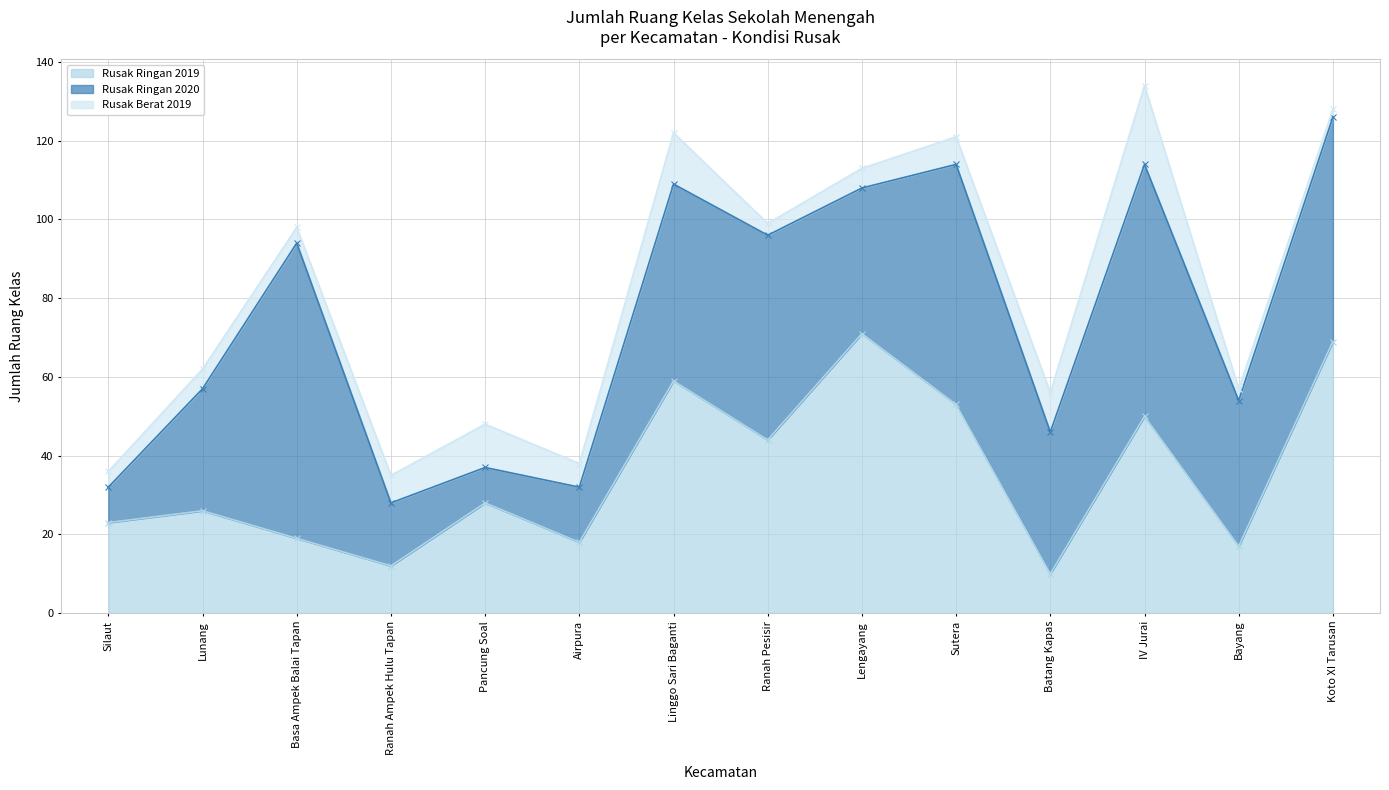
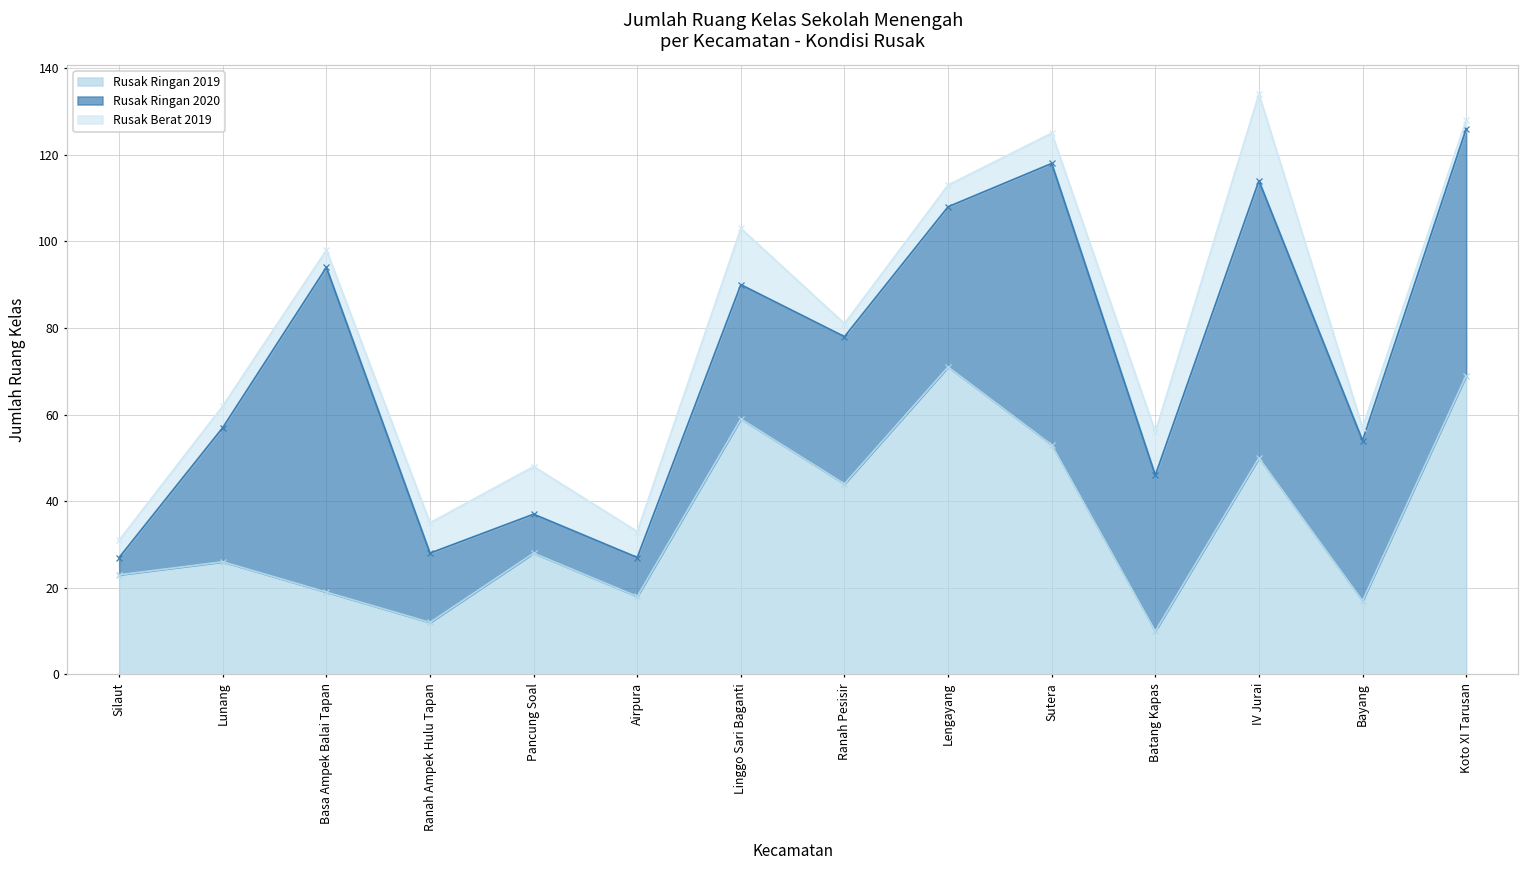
Rusak Ringan 2020, Silaut: 9 -> 4
Rusak Ringan 2020, Airpura: 14 -> 9
Rusak Ringan 2020, Linggo Sari Baganti: 50 -> 31
Rusak Ringan 2020, Ranah Pesisir: 52 -> 34
Rusak Ringan 2020, Sutera: 61 -> 65
